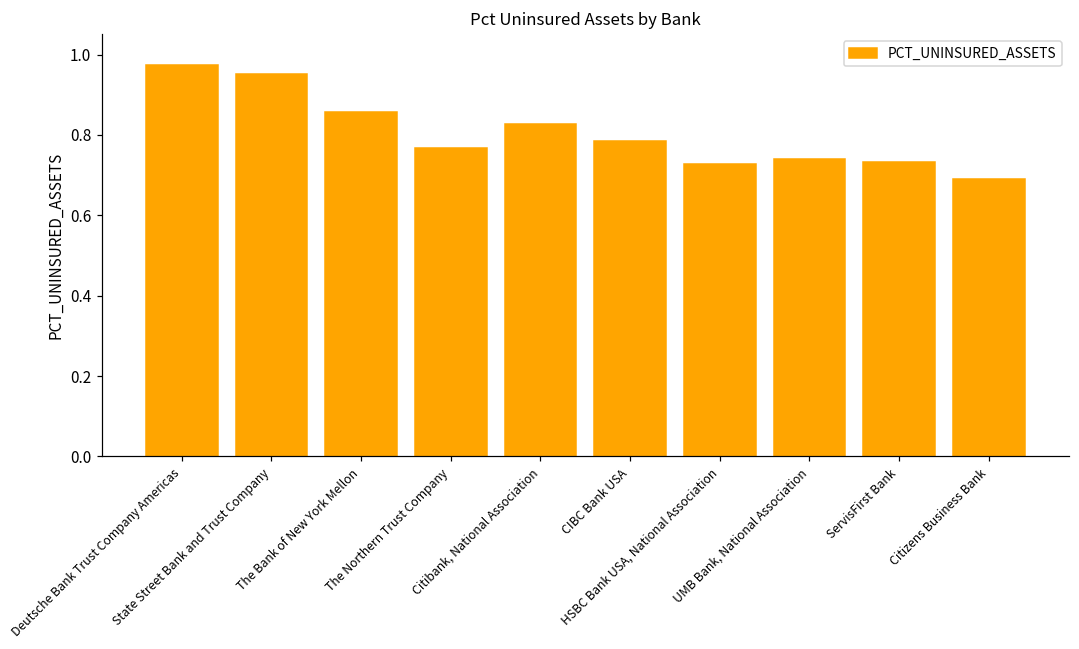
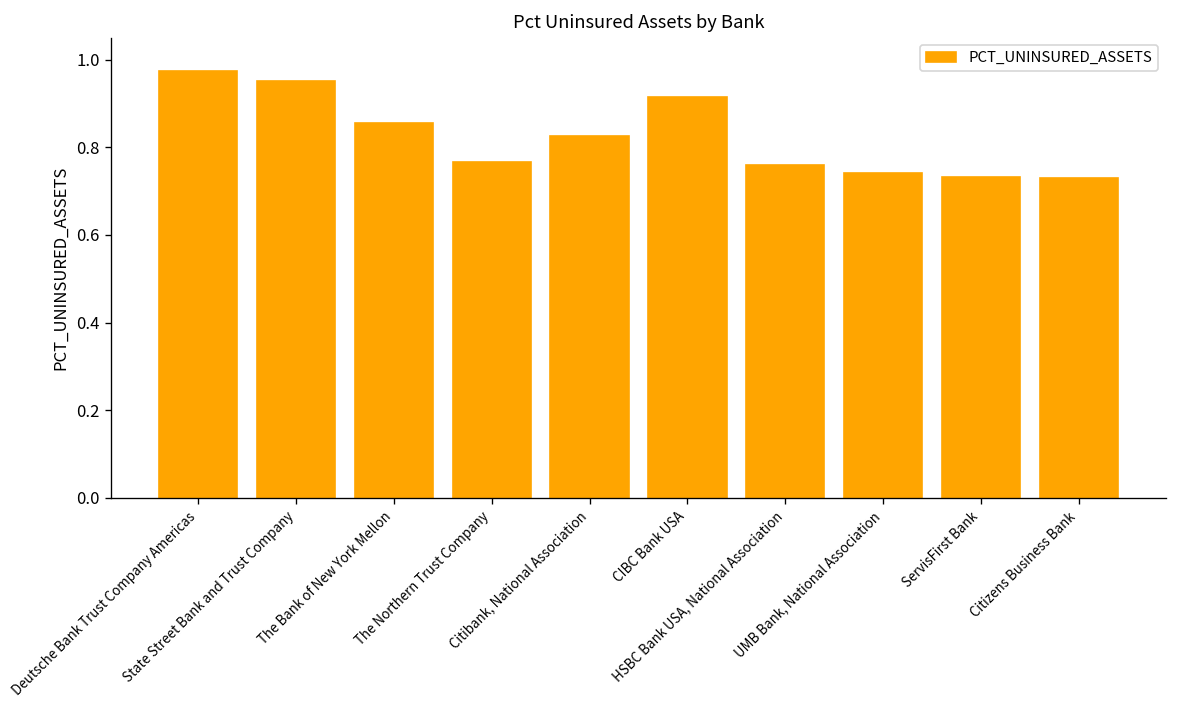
CIBC Bank USA: 0.78 -> 0.91
HSBC Bank USA, National Association: 0.73 -> 0.76
Citizens Business Bank: 0.69 -> 0.73
